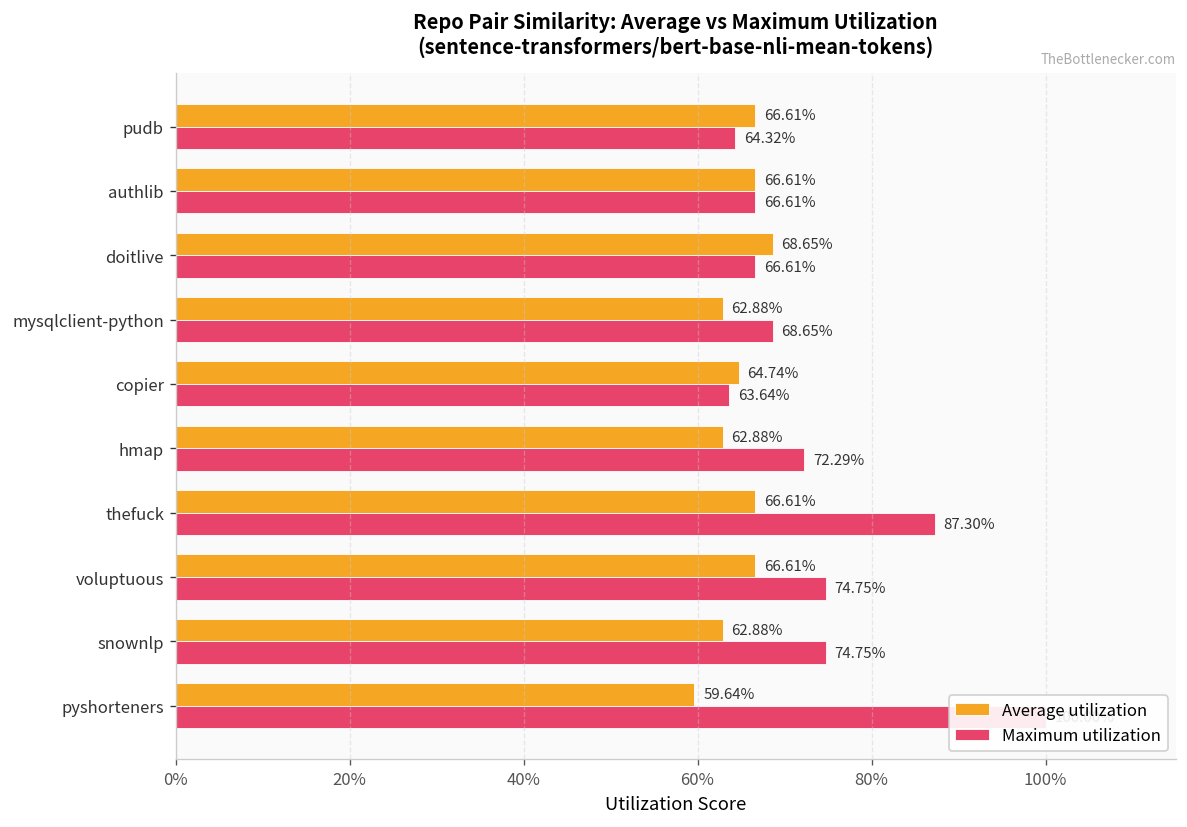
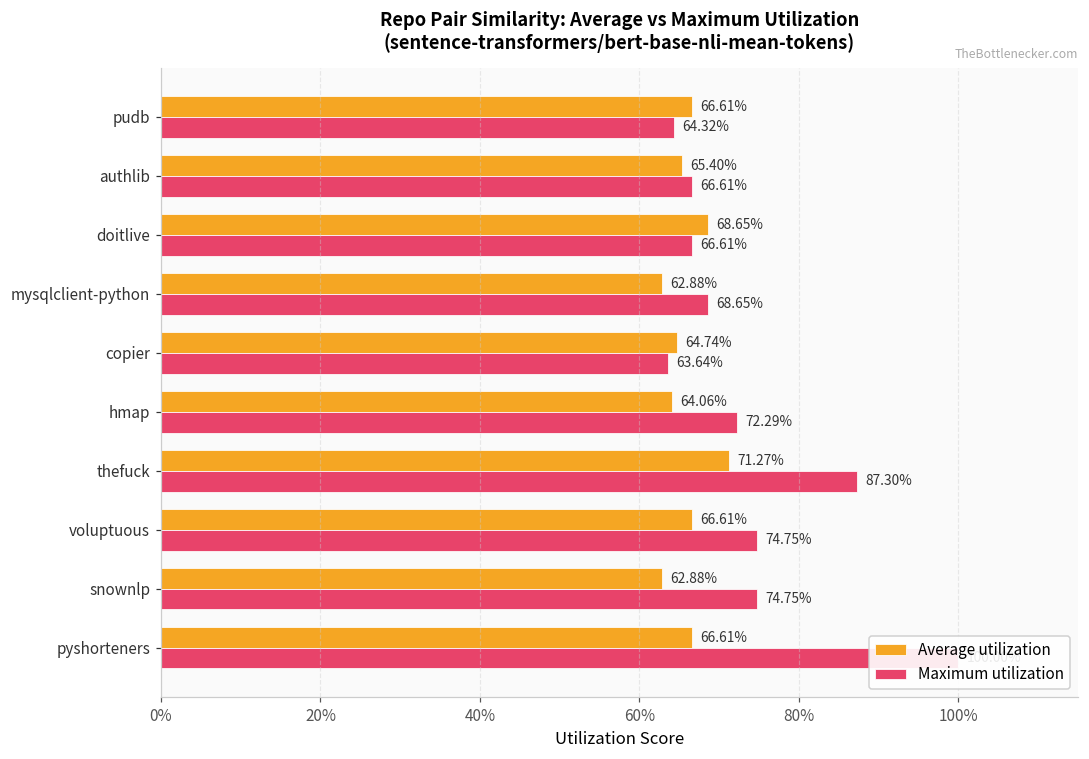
Average utilization, authlib: 66.61% -> 65.40%
Average utilization, hmap: 62.88% -> 64.06%
Average utilization, thefuck: 66.61% -> 71.27%
Average utilization, pyshorteners: 59.64% -> 66.61%
